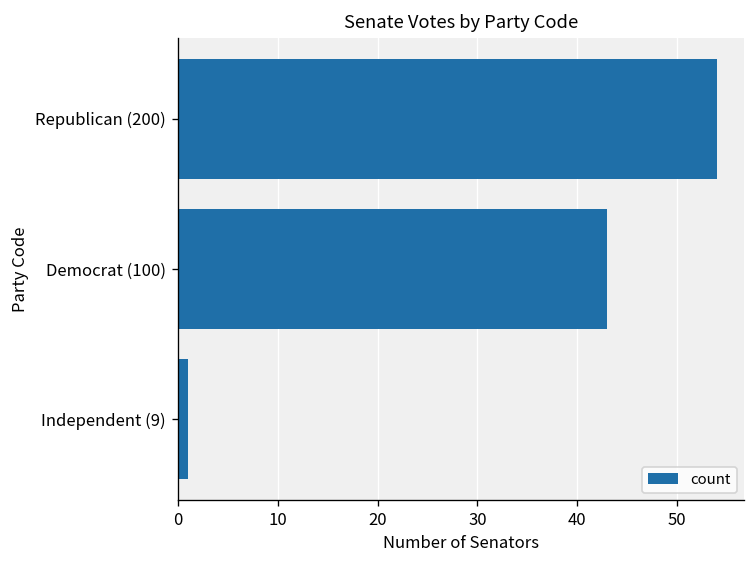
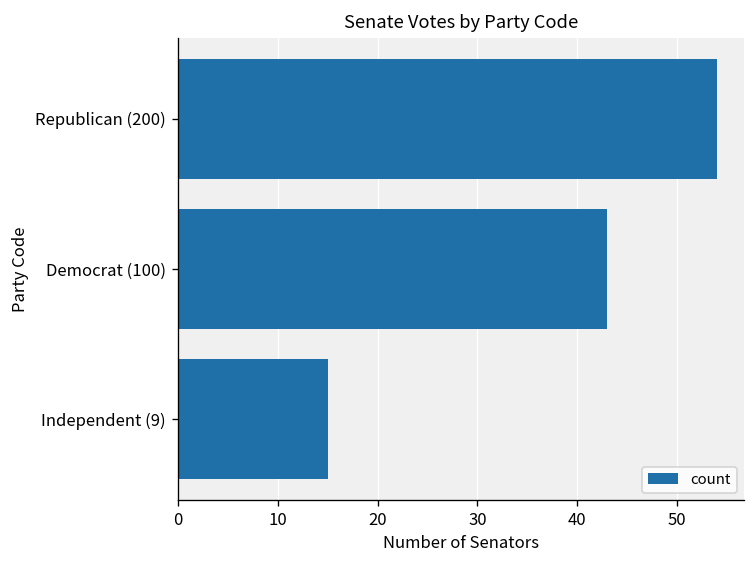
Independent (9): 1 -> 15
